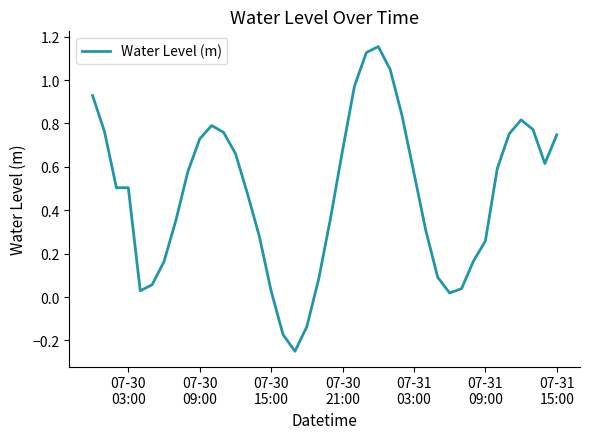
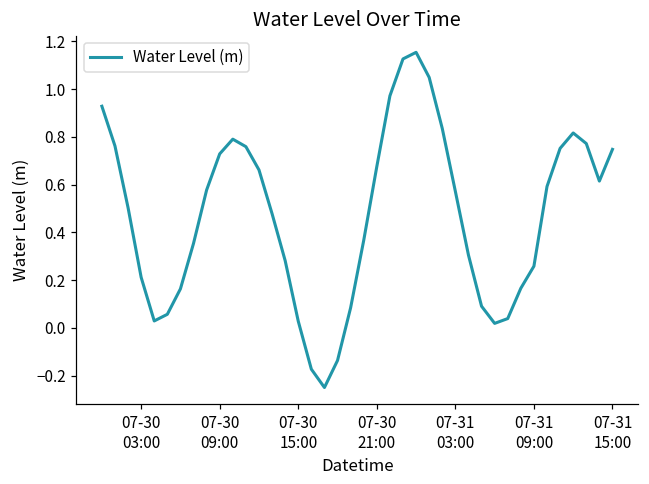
07-30 03:00: 0.50 -> 0.21
